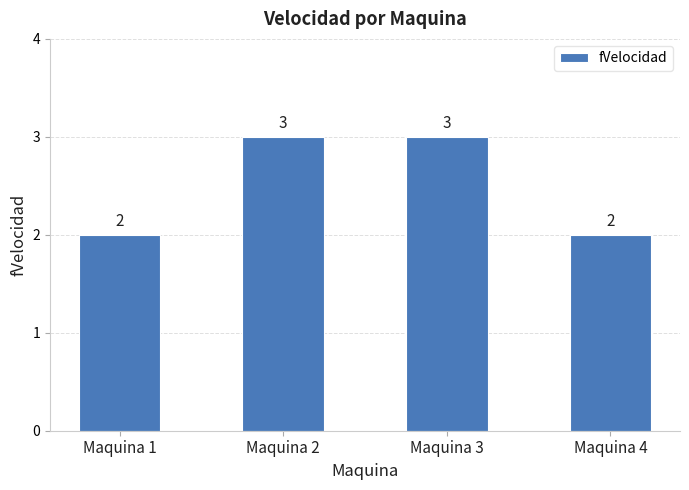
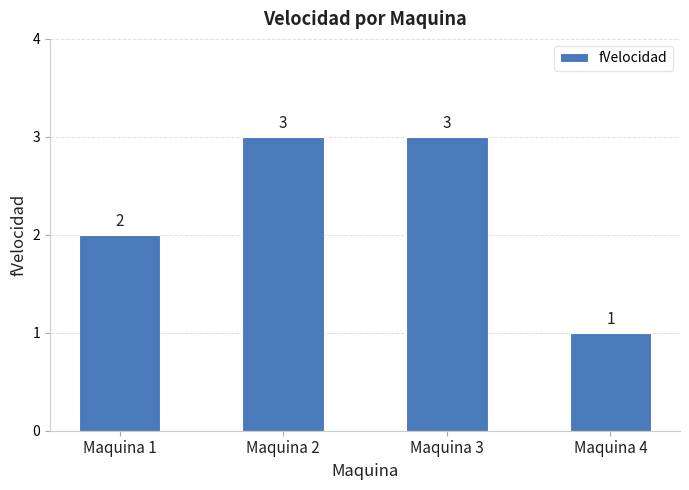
Maquina 4: 2 -> 1
